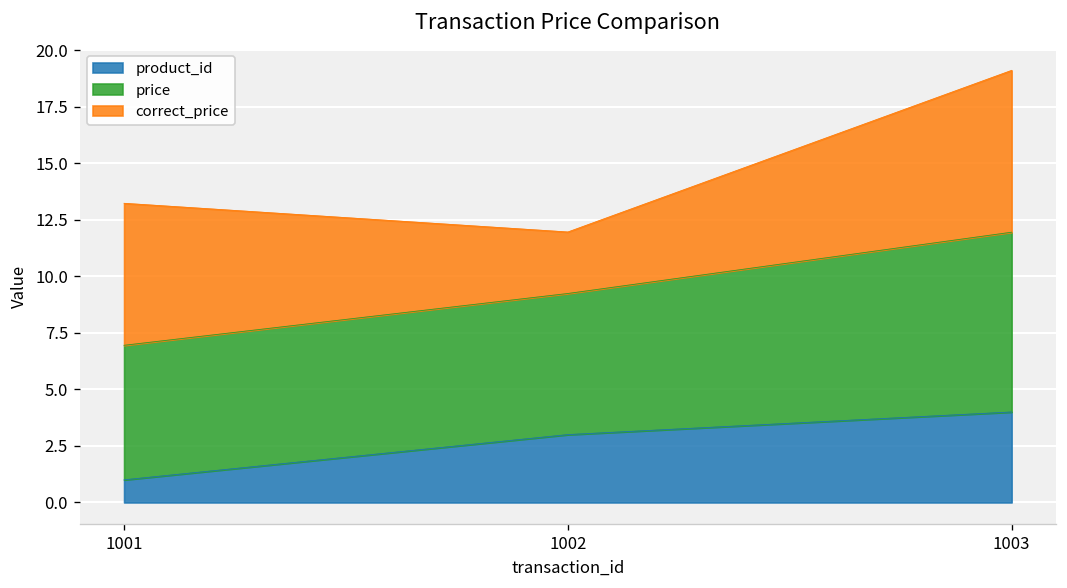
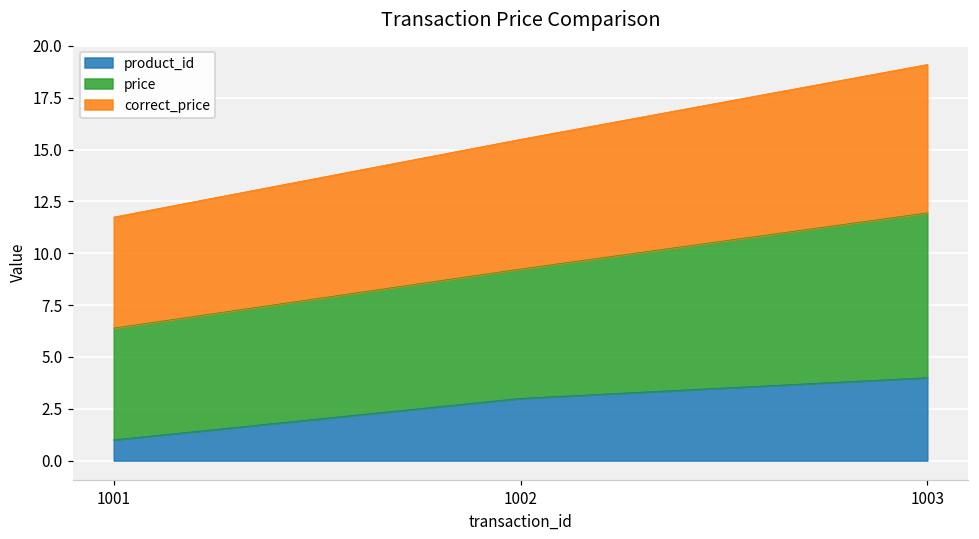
price, 1001: 6.0 -> 5.4
correct_price, 1001: 6.3 -> 5.4
correct_price, 1002: 2.7 -> 6.3
